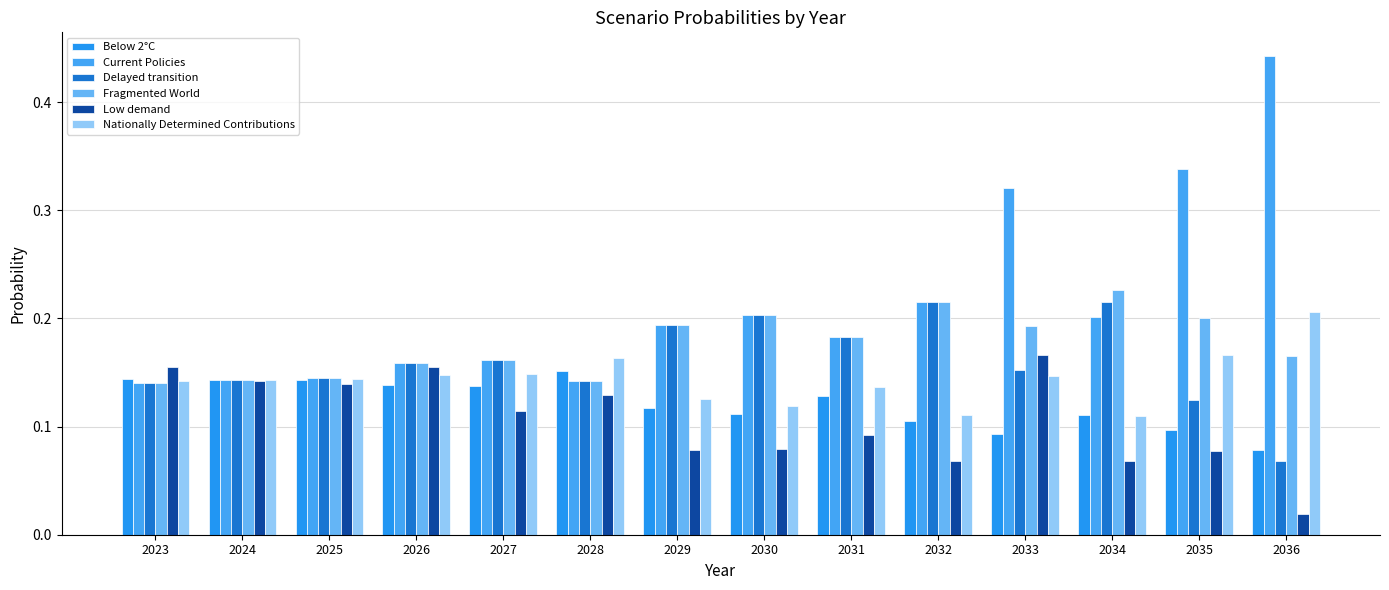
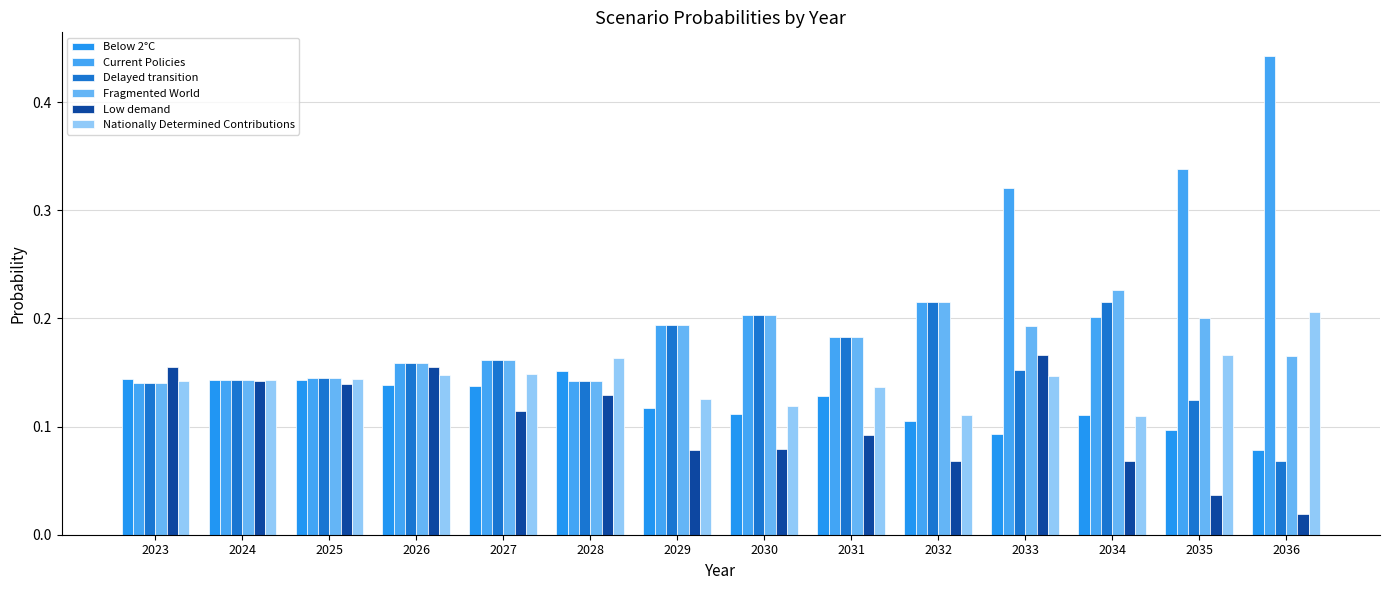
Low demand, 2035: 0.078 -> 0.037
